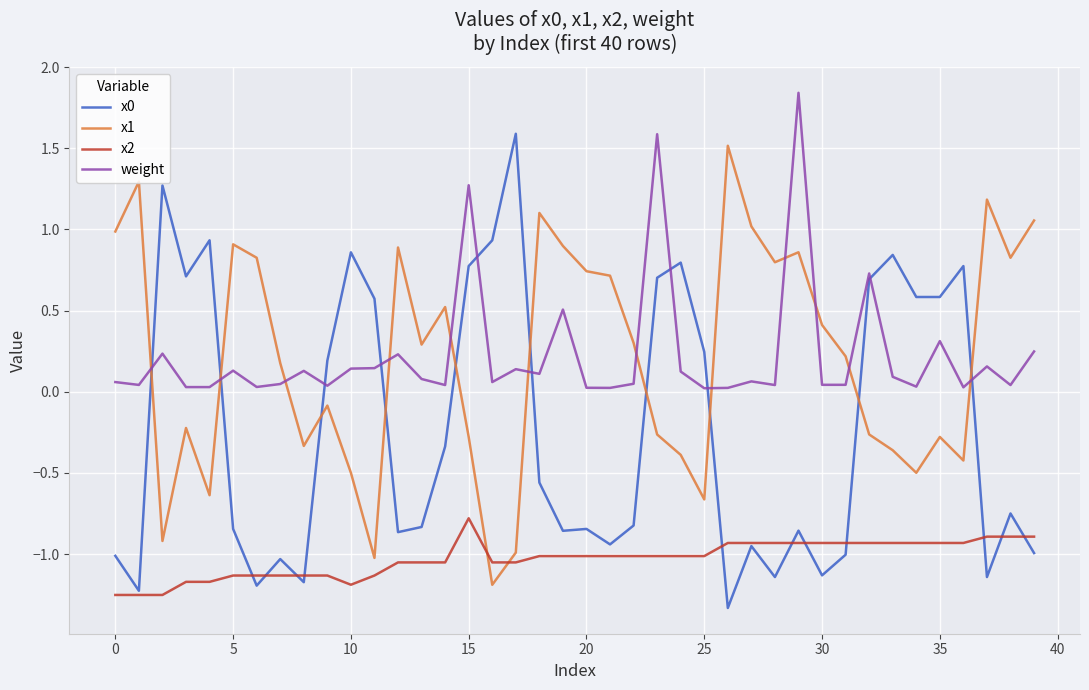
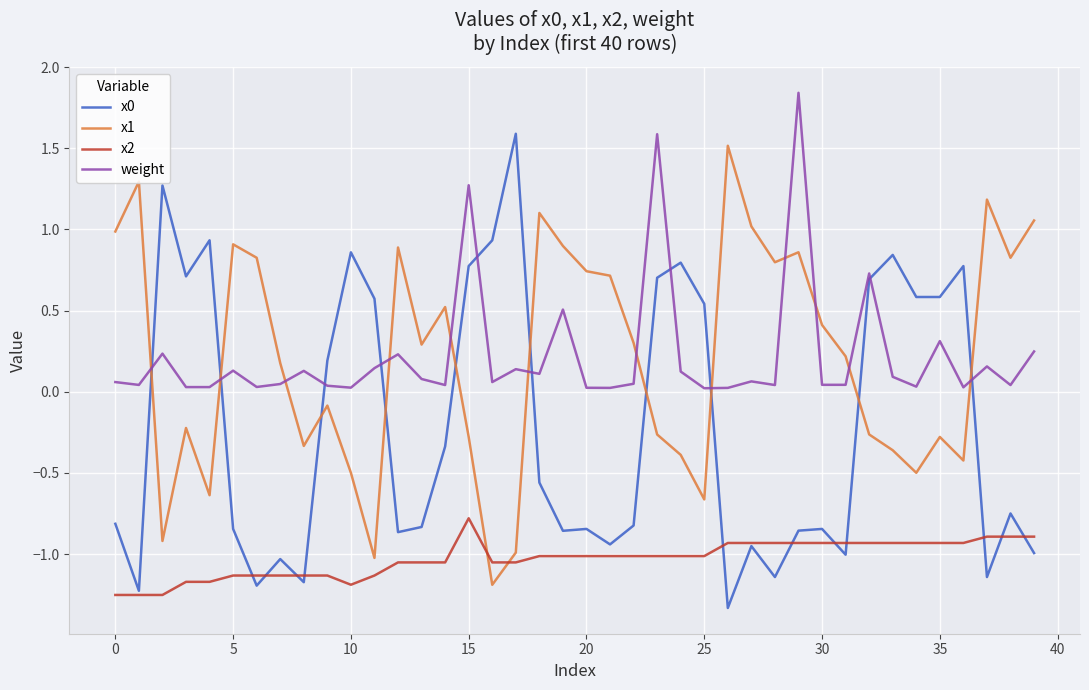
x0, 0: -1.01 -> -0.81
weight, 10: 0.14 -> 0.03
x0, 25: 0.25 -> 0.54
x0, 30: -1.13 -> -0.84
